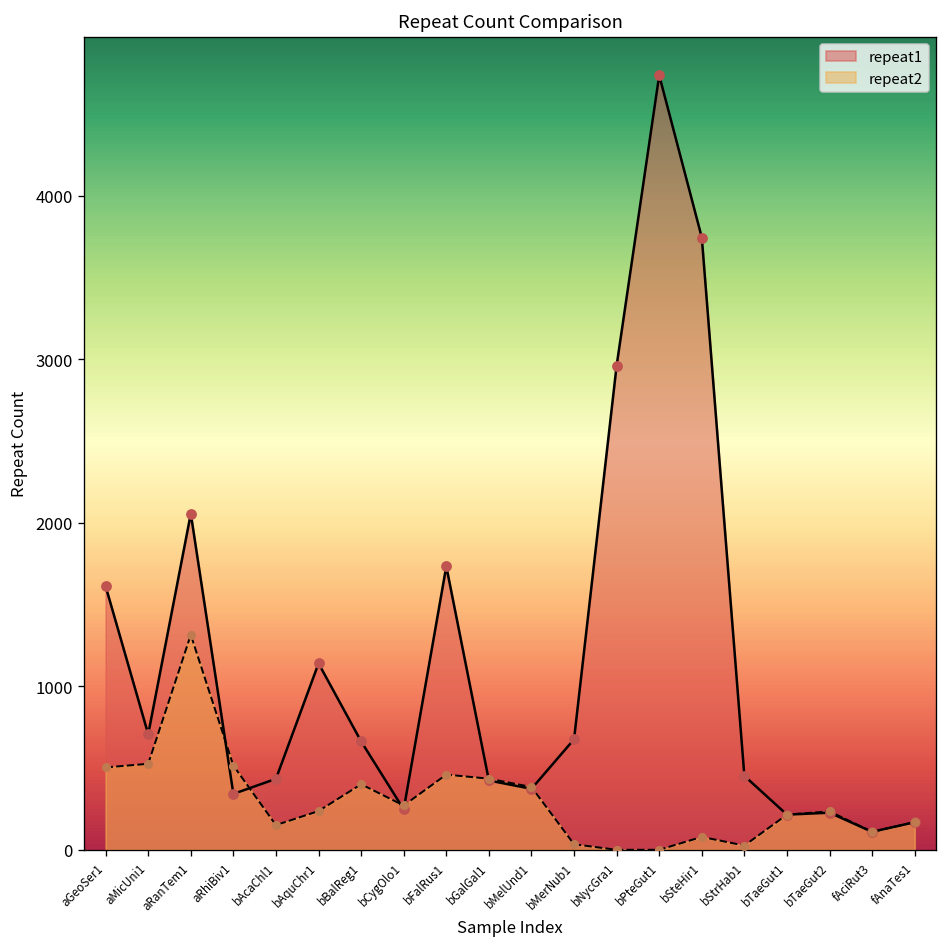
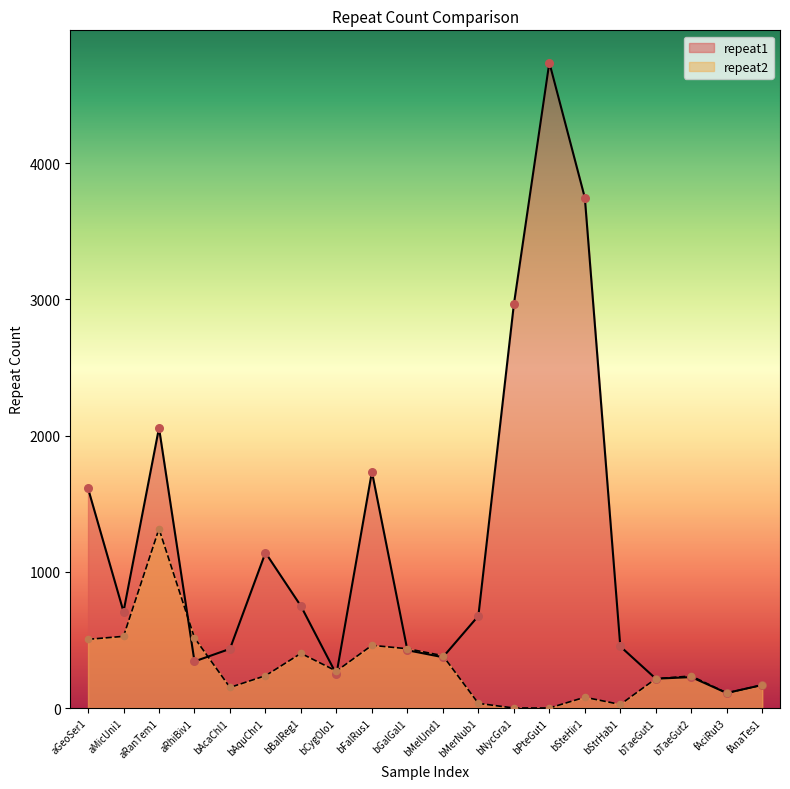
repeat1, bBalReg1: 660 -> 750
